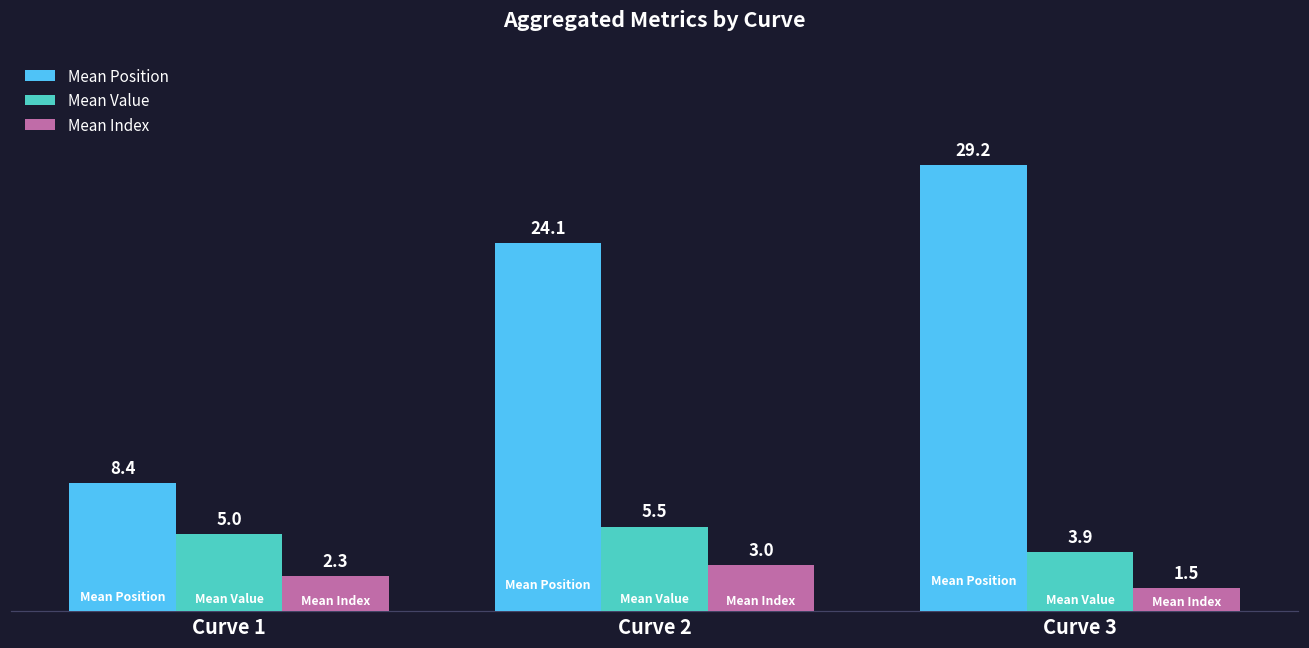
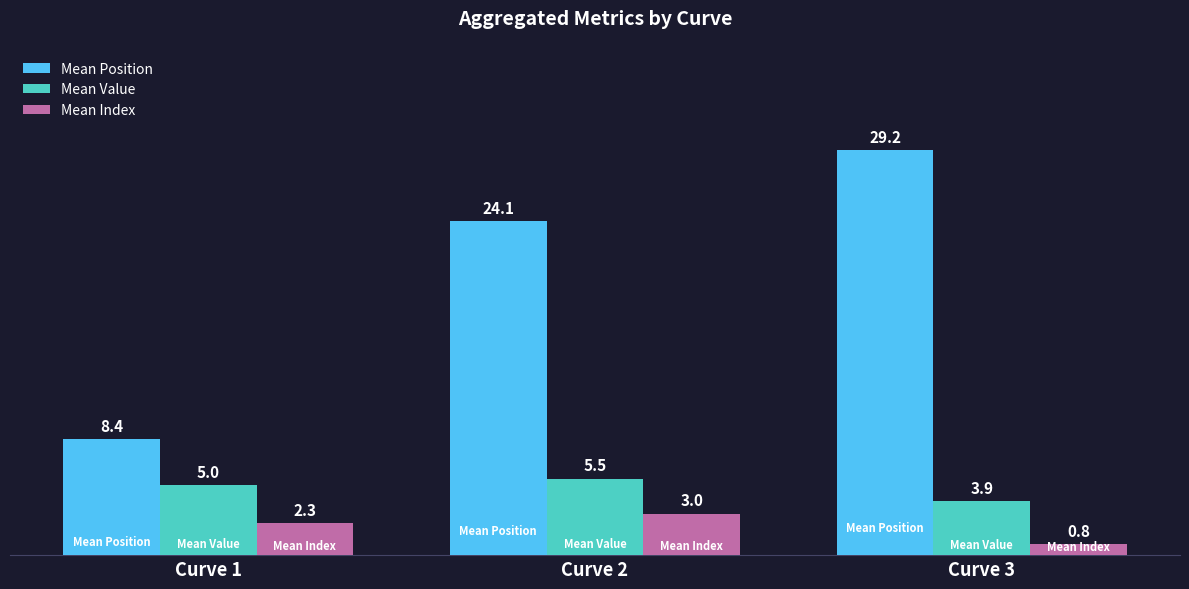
Mean Index, Curve 3: 1.5 -> 0.8
